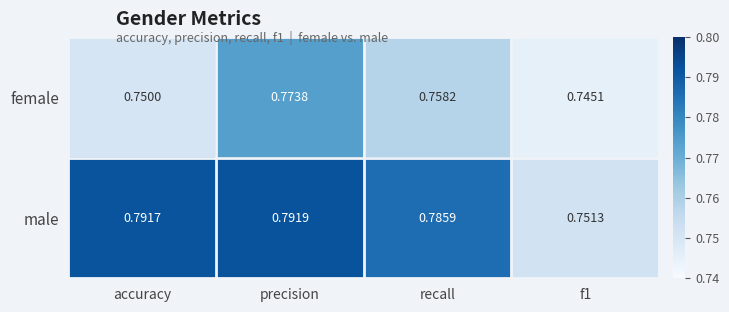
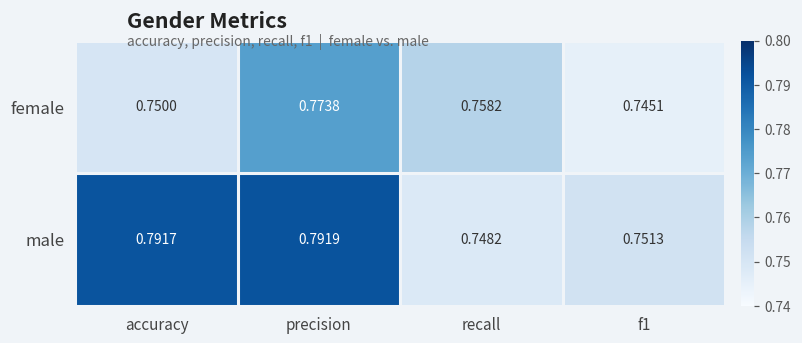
male, recall: 0.7859 -> 0.7482
